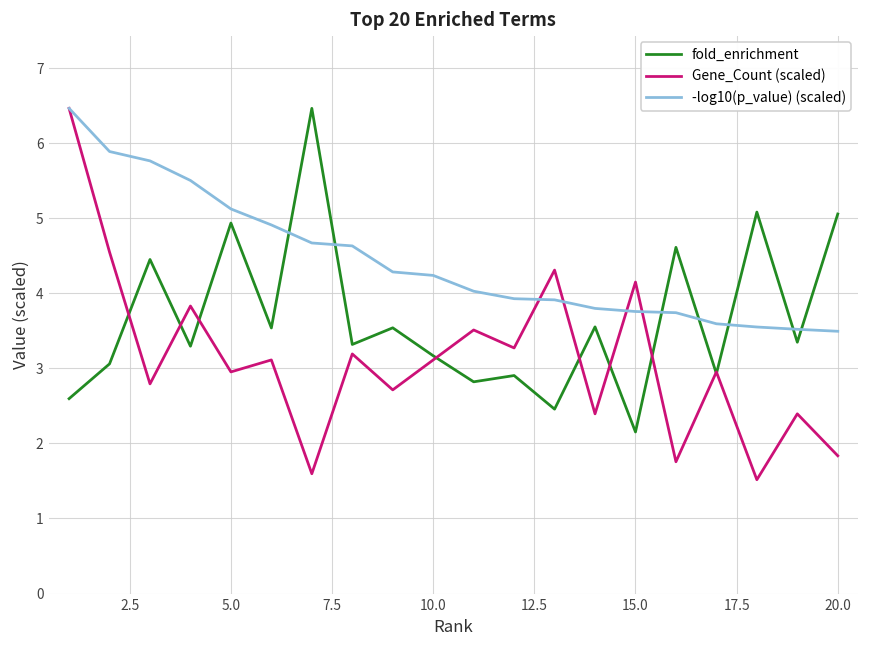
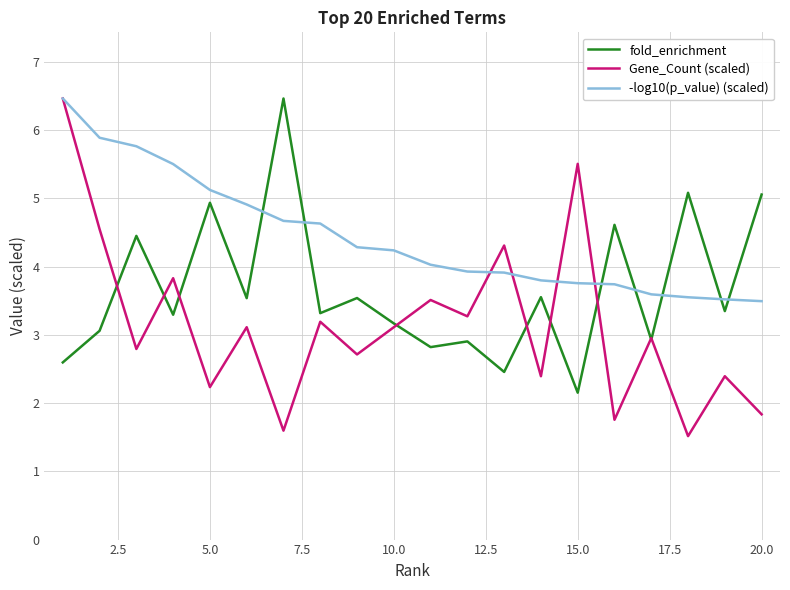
Gene_Count (scaled), 5.0: 3.0 -> 2.2
Gene_Count (scaled), 15.0: 4.2 -> 5.5
